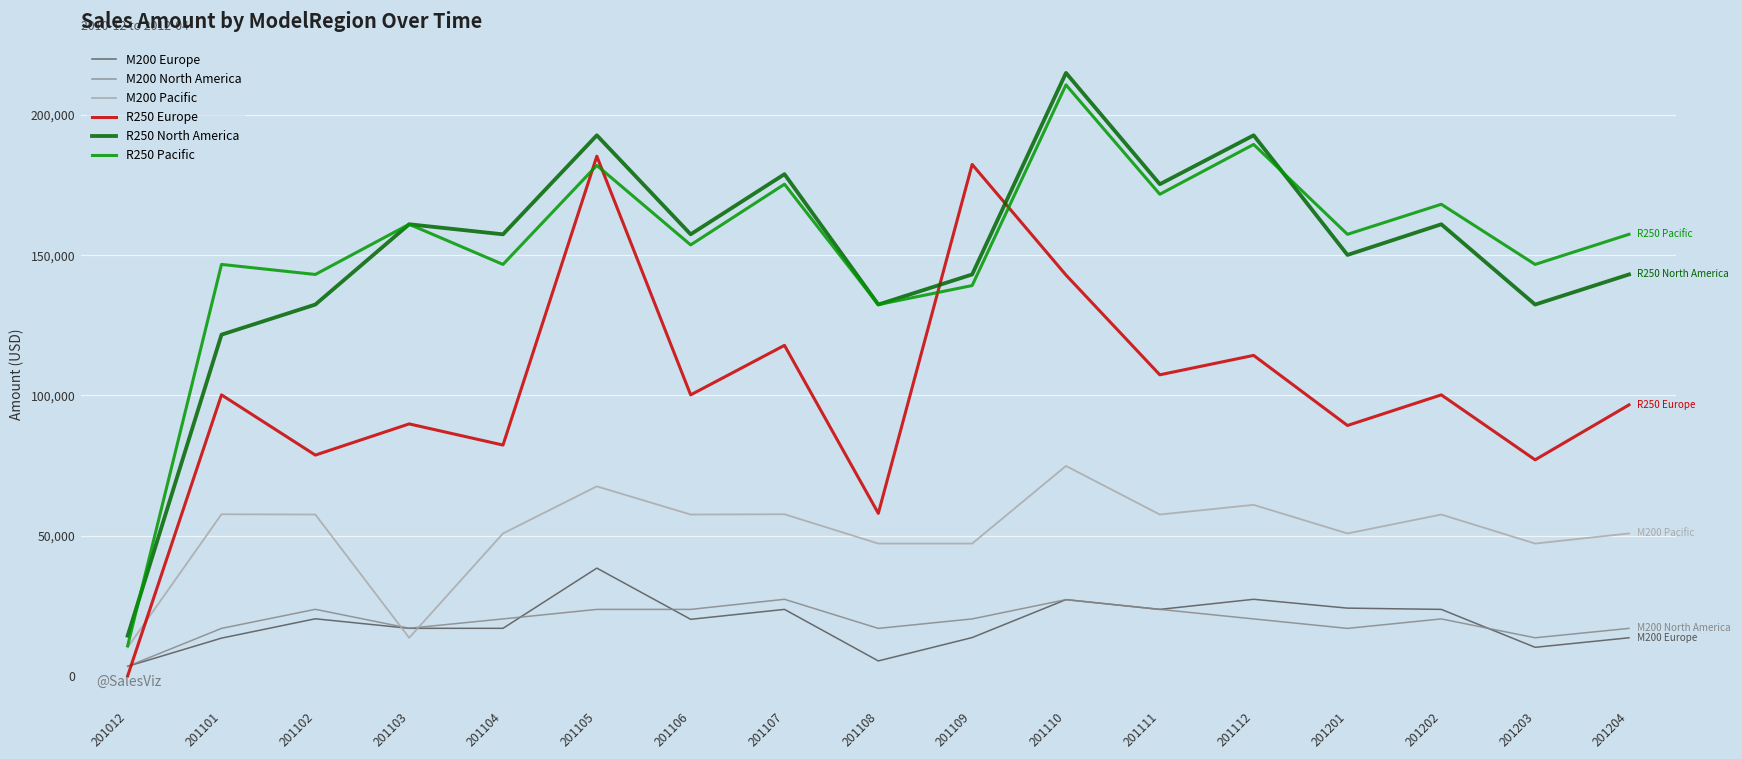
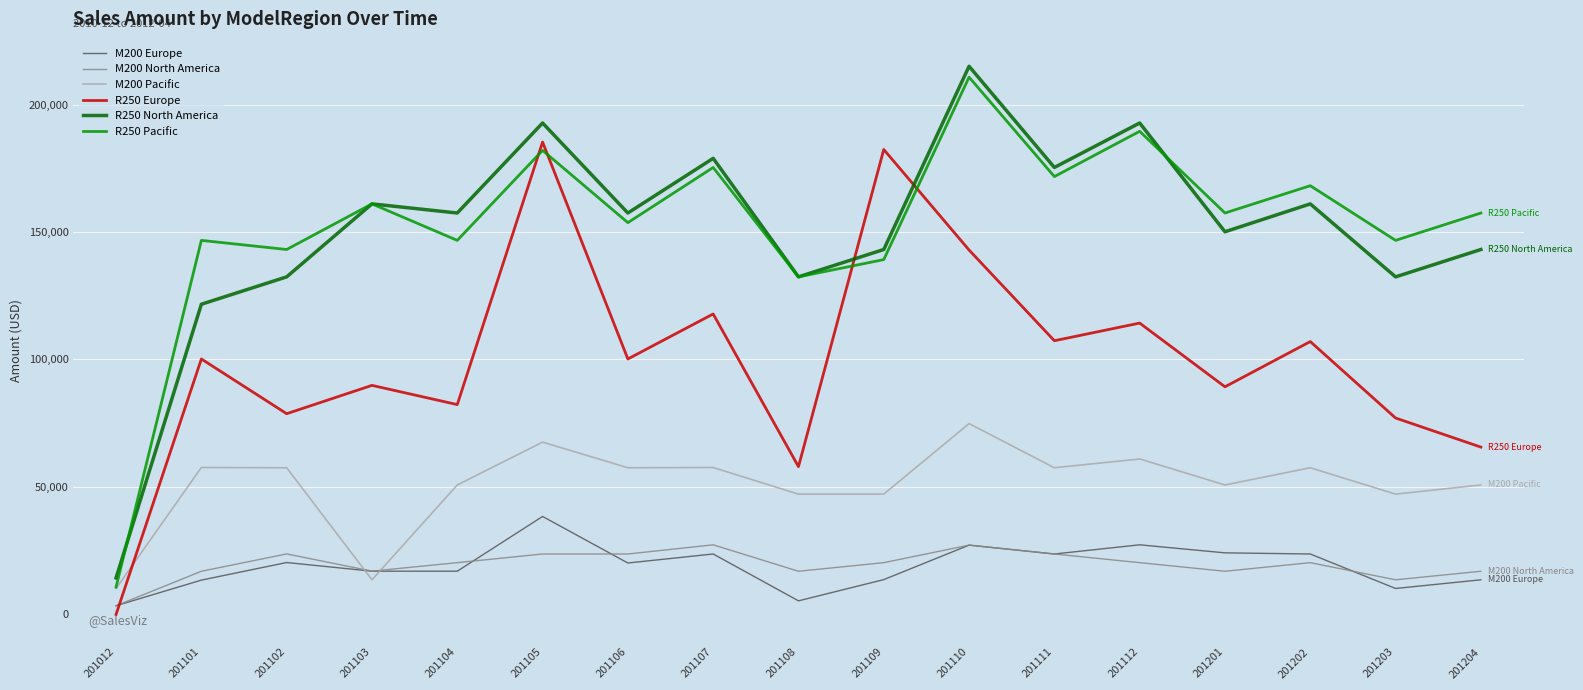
R250 Europe, 201202: 100,000 -> 107,000
R250 Europe, 201204: 97,000 -> 66,000
